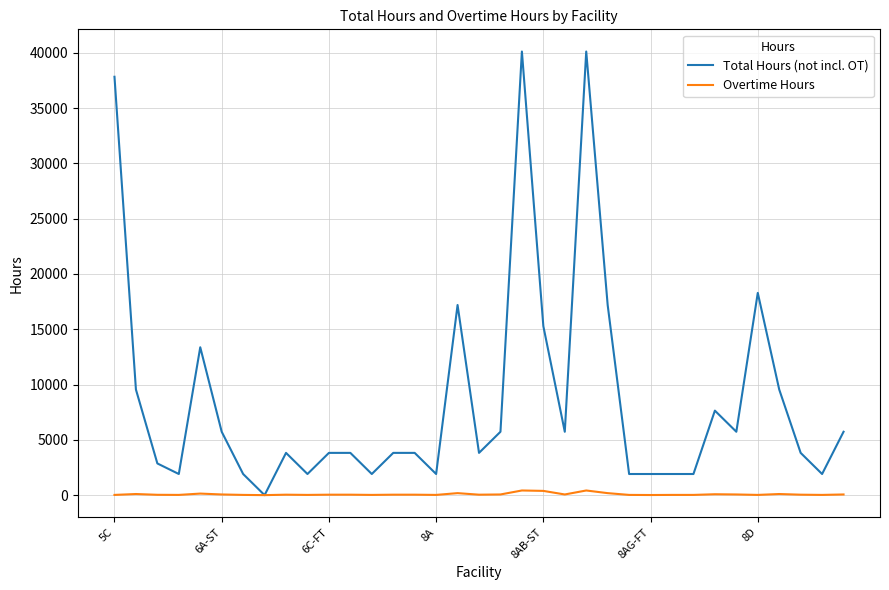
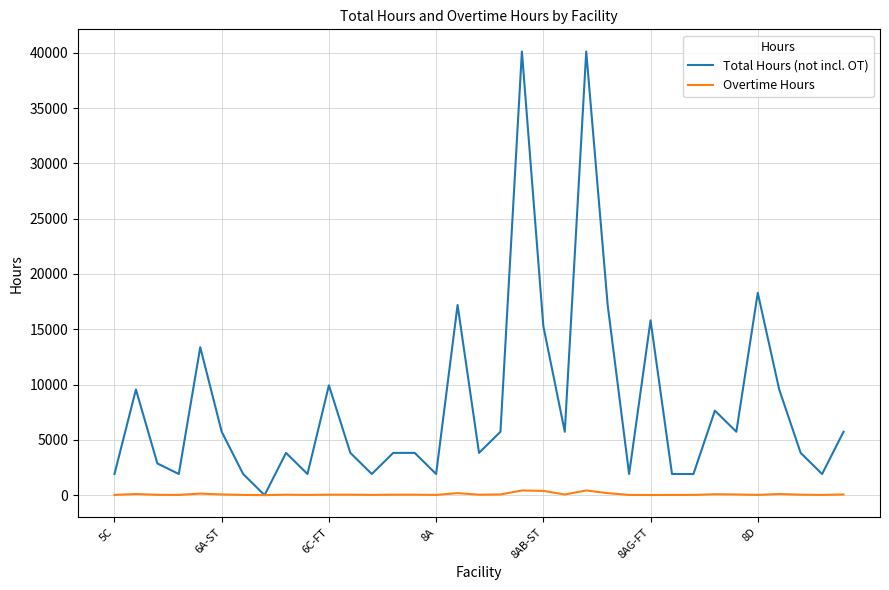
Total Hours (not incl. OT), 5C: 37800 -> 1900
Total Hours (not incl. OT), 6C-FT: 3800 -> 9900
Total Hours (not incl. OT), 8AG-FT: 1900 -> 15800
